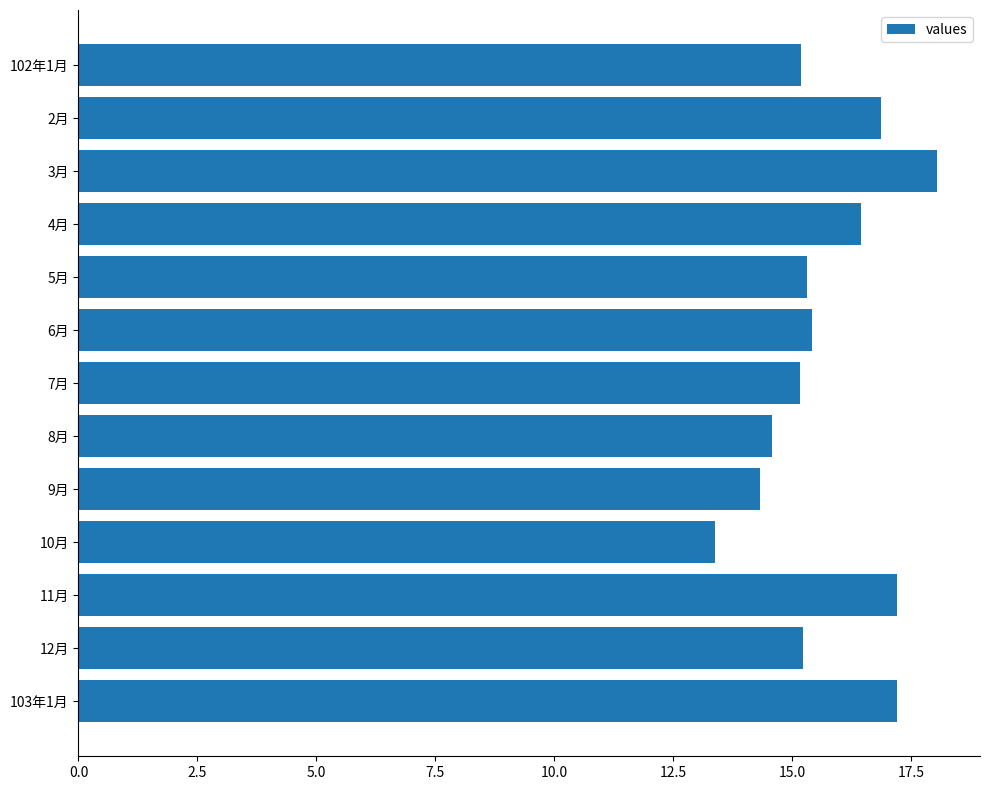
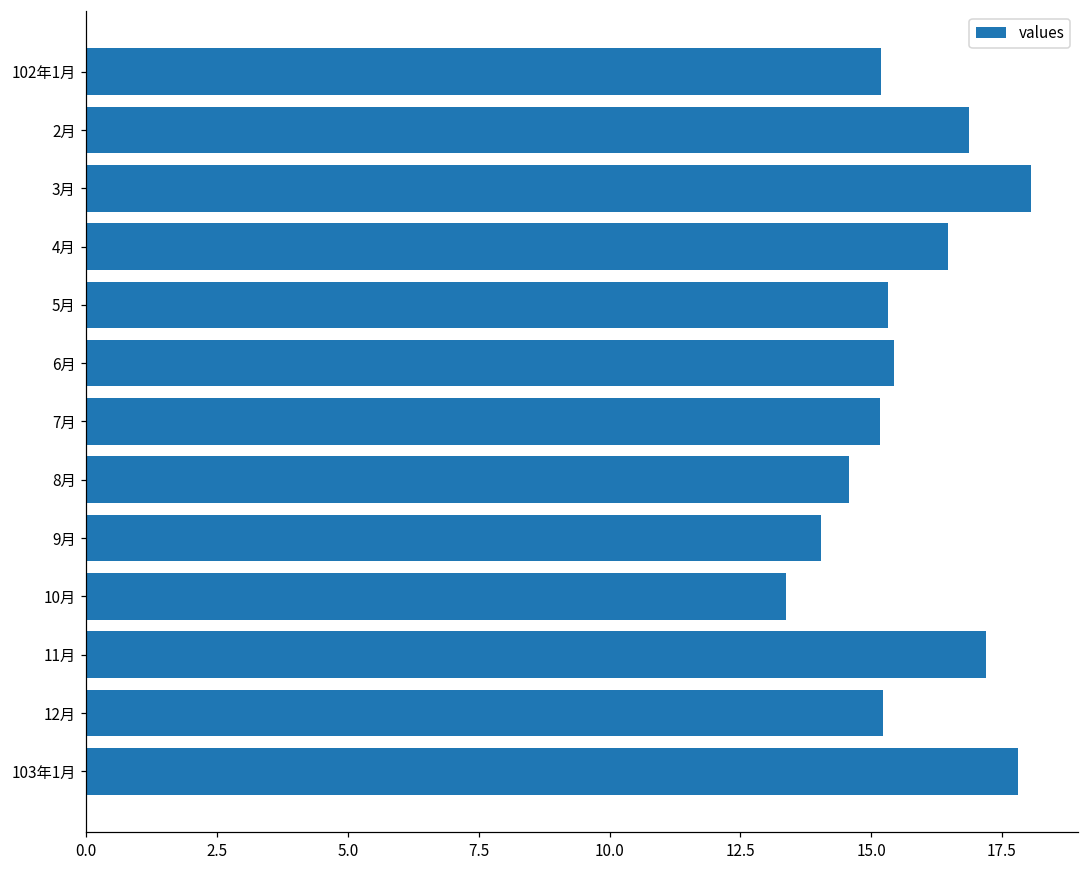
9月: 14.3 -> 14.0
103年1月: 17.2 -> 17.8
